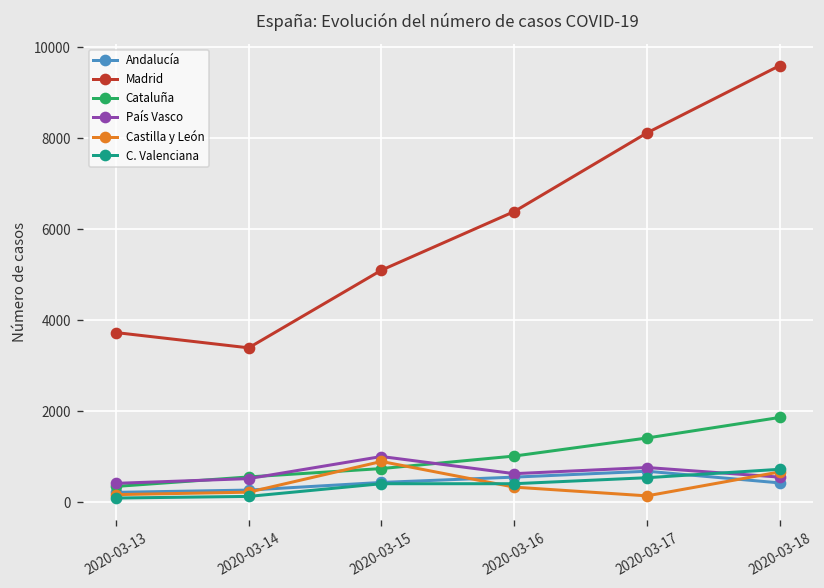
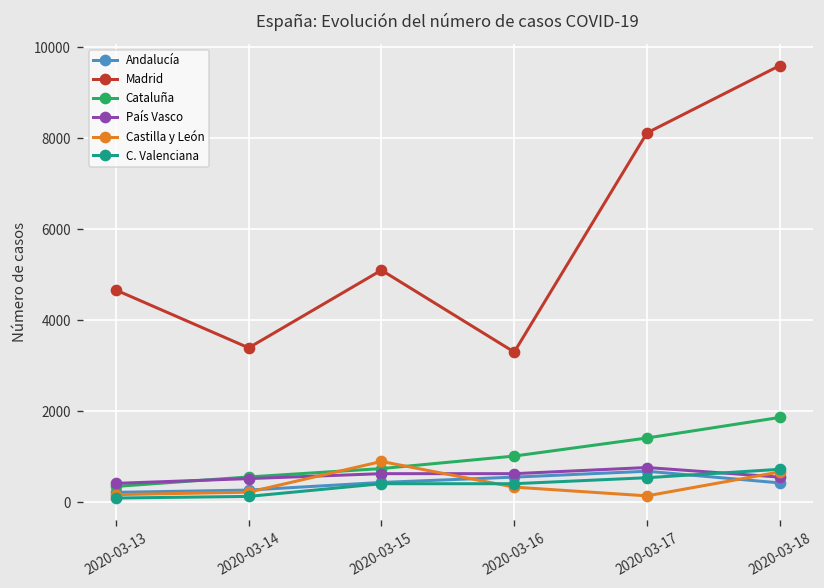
Madrid, 2020-03-13: 3700 -> 4700
País Vasco, 2020-03-15: 1000 -> 600
Madrid, 2020-03-16: 6400 -> 3300
